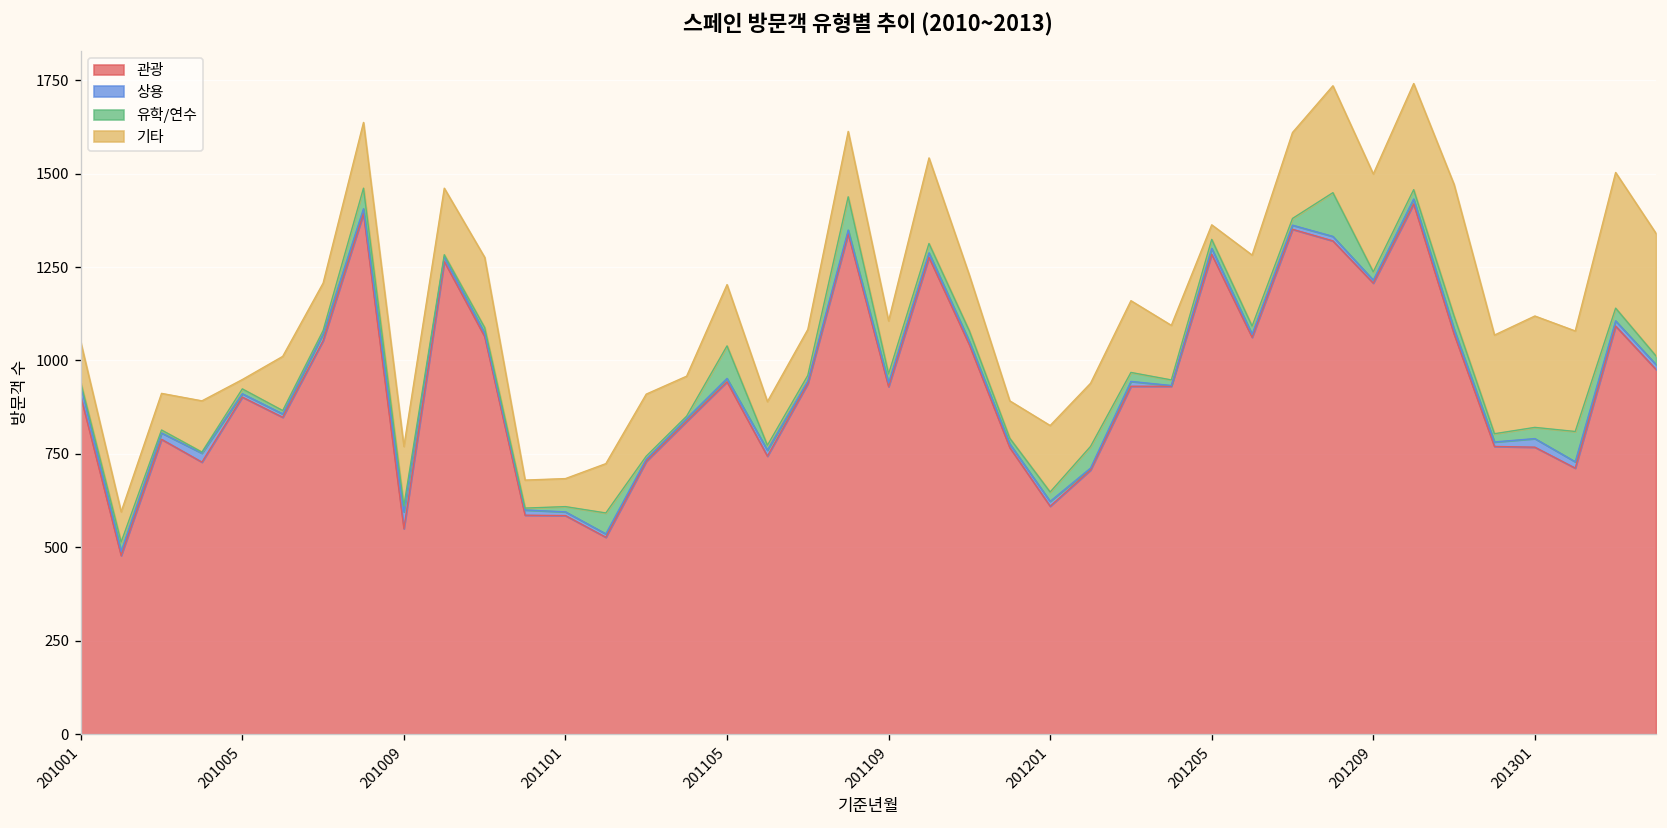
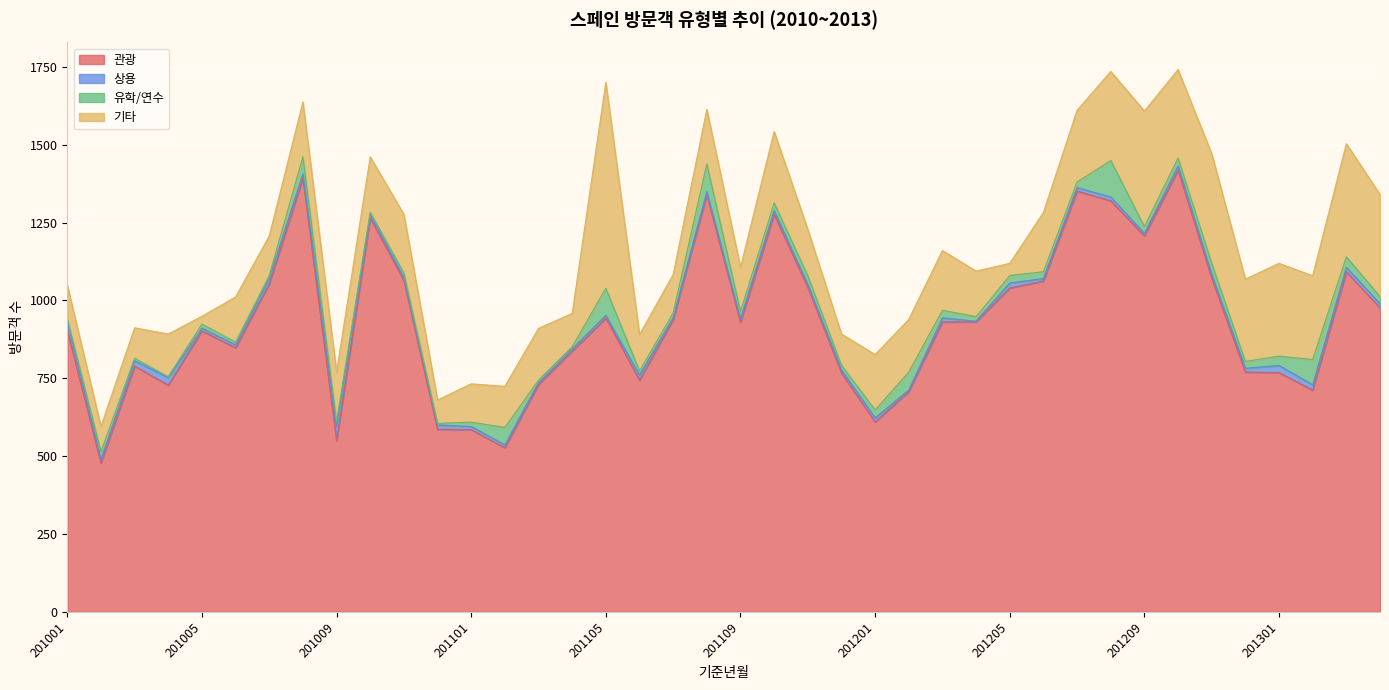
기타, 201101: 80 -> 120
기타, 201105: 160 -> 660
관광, 201205: 1280 -> 1040
기타, 201209: 260 -> 370
